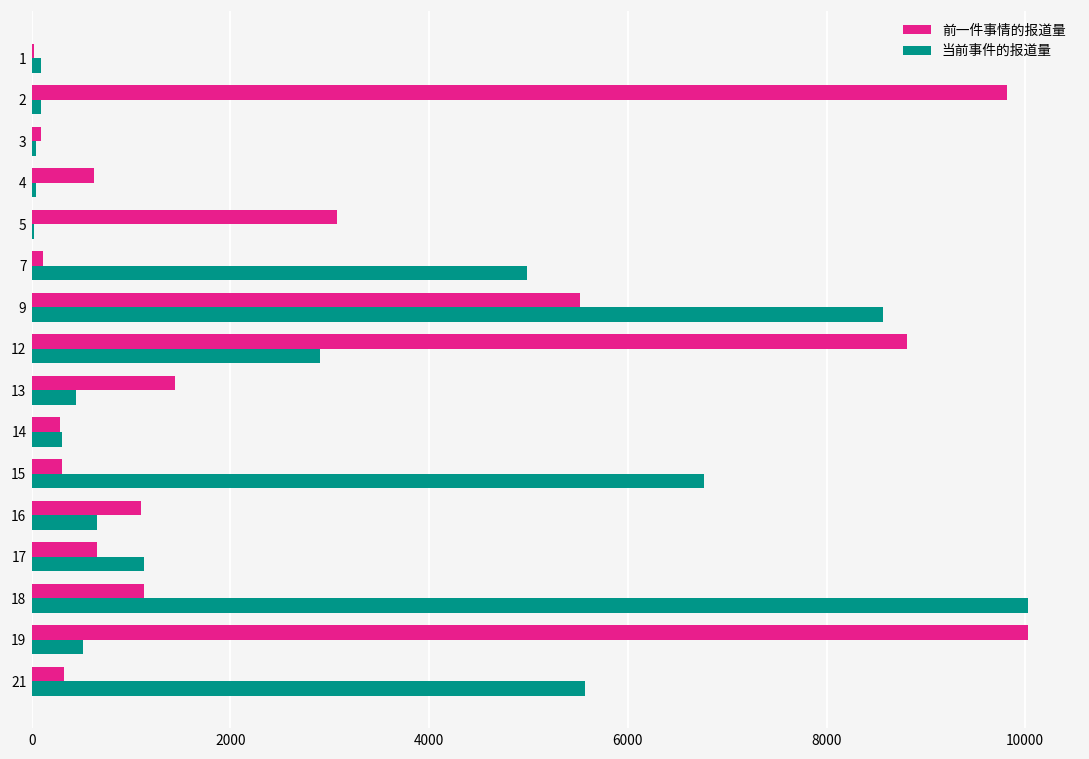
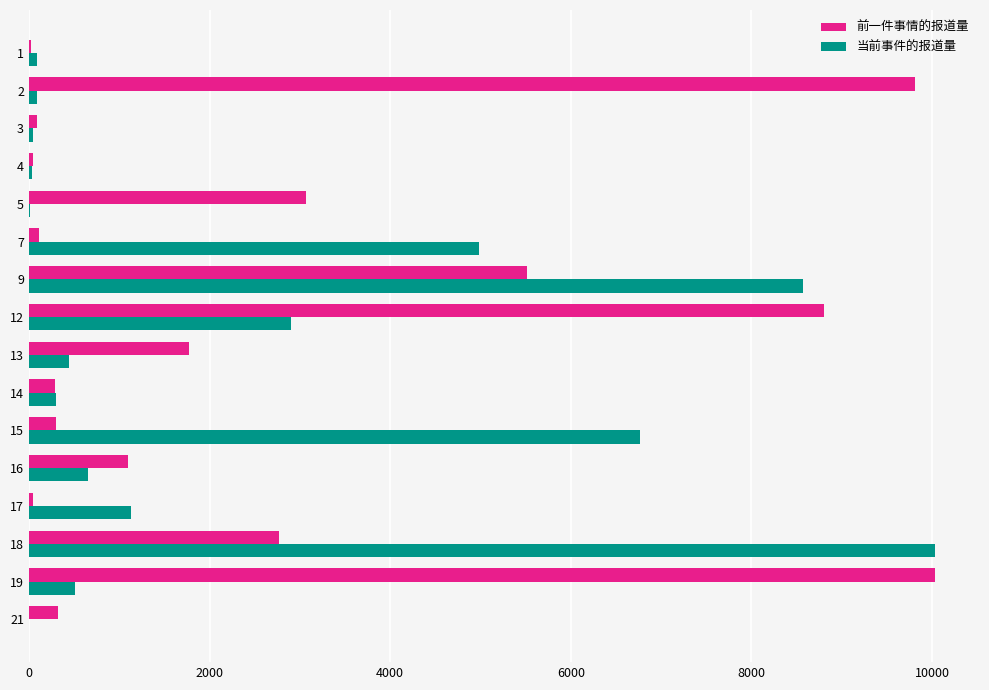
前一件事情的报道量, 4: 600 -> 0
前一件事情的报道量, 13: 1400 -> 1800
前一件事情的报道量, 17: 700 -> 0
前一件事情的报道量, 18: 1100 -> 2800
当前事件的报道量, 21: 5600 -> 0
